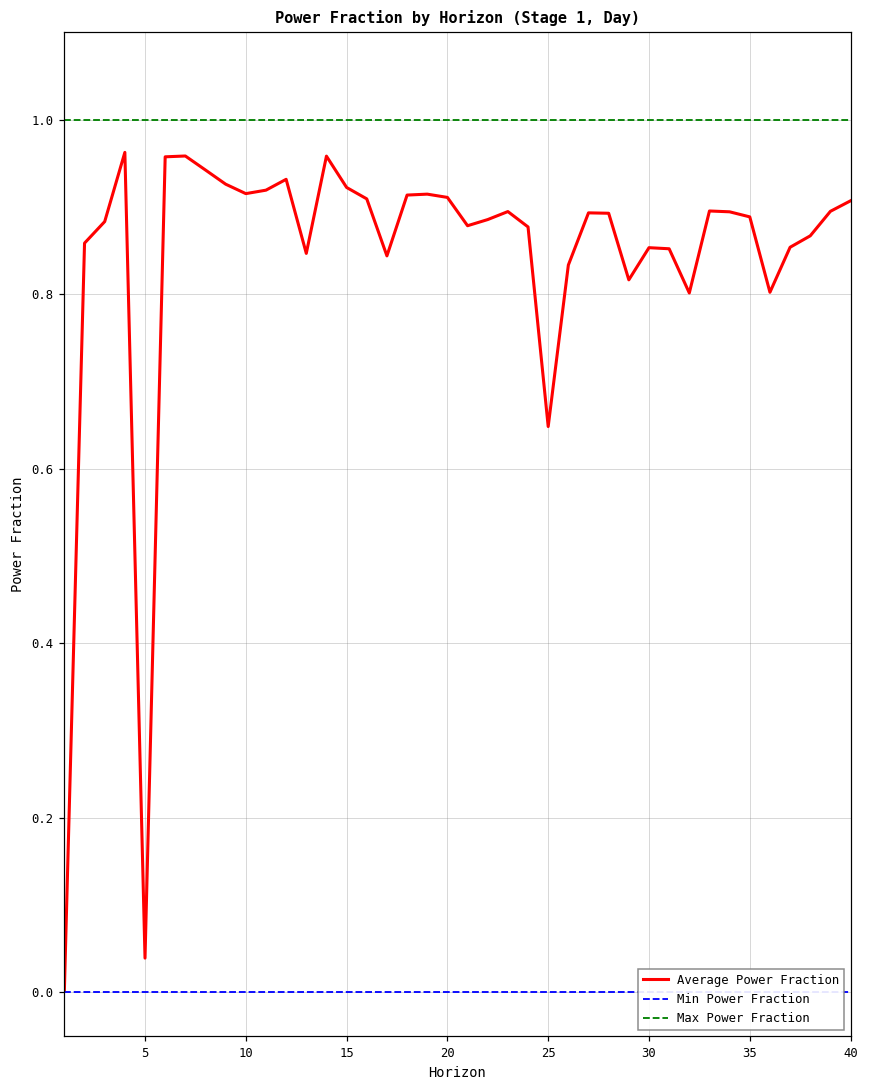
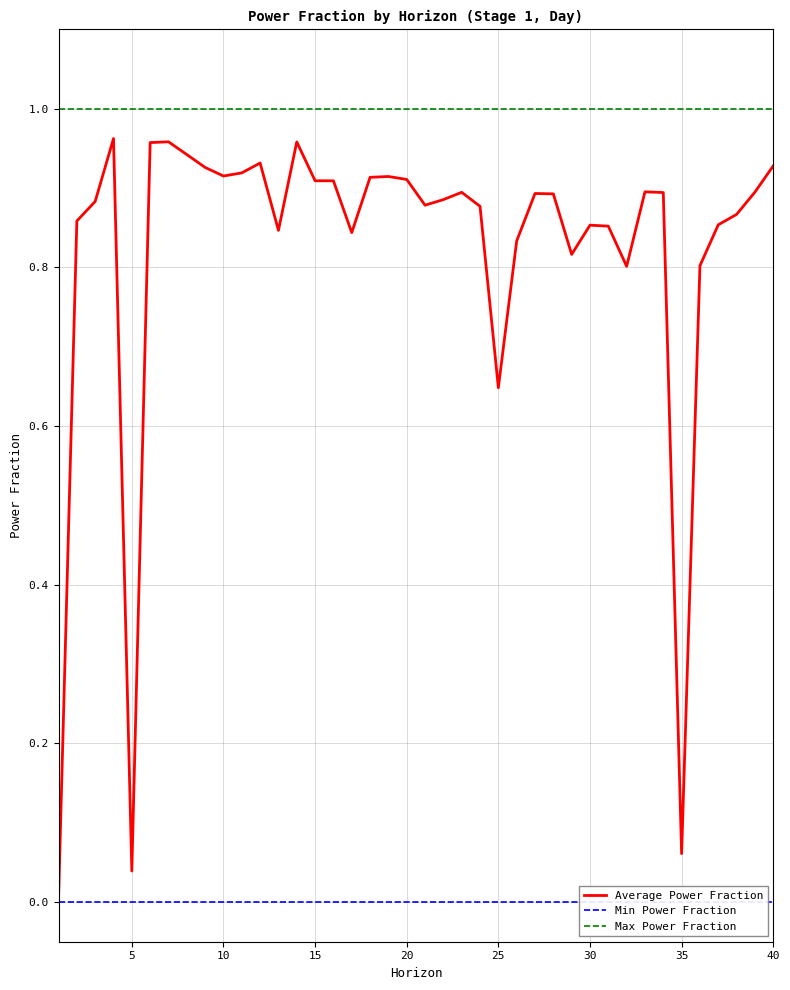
Average Power Fraction, 15: 0.92 -> 0.91
Average Power Fraction, 35: 0.89 -> 0.06
Average Power Fraction, 40: 0.91 -> 0.93
